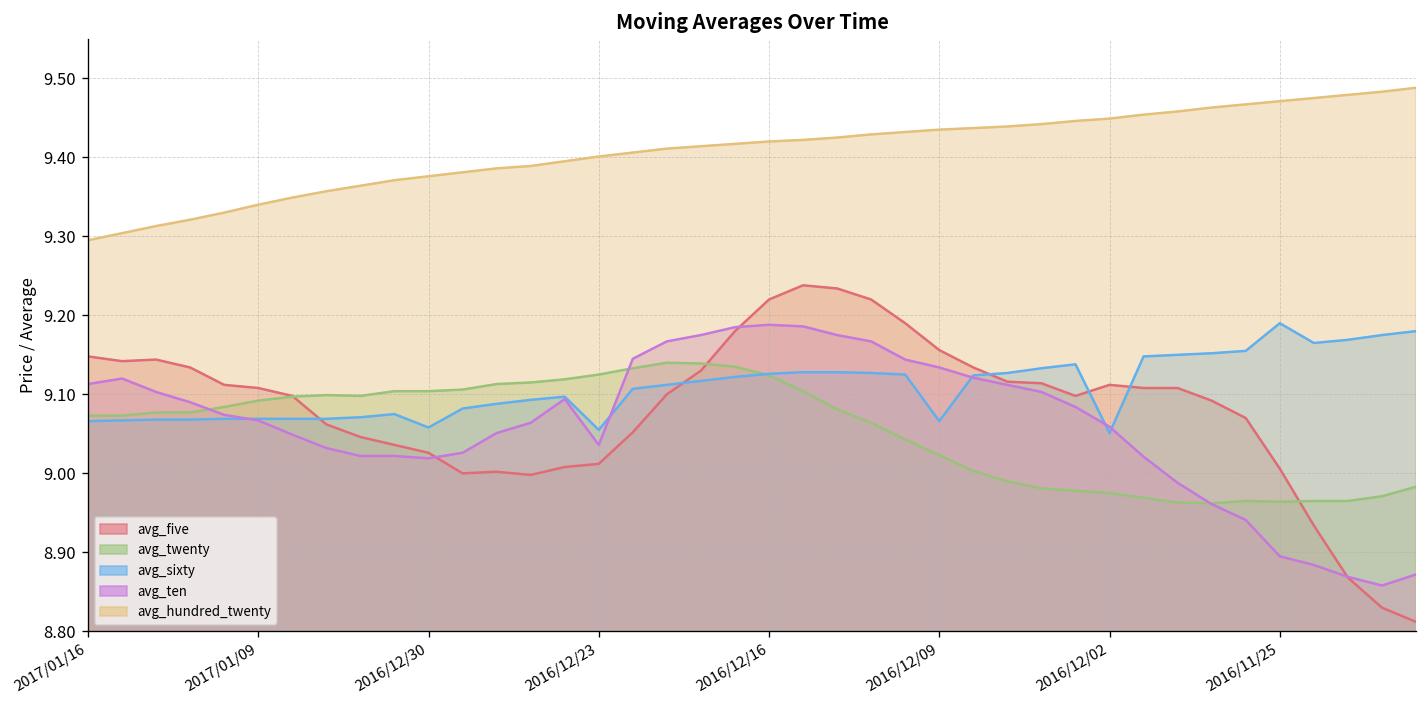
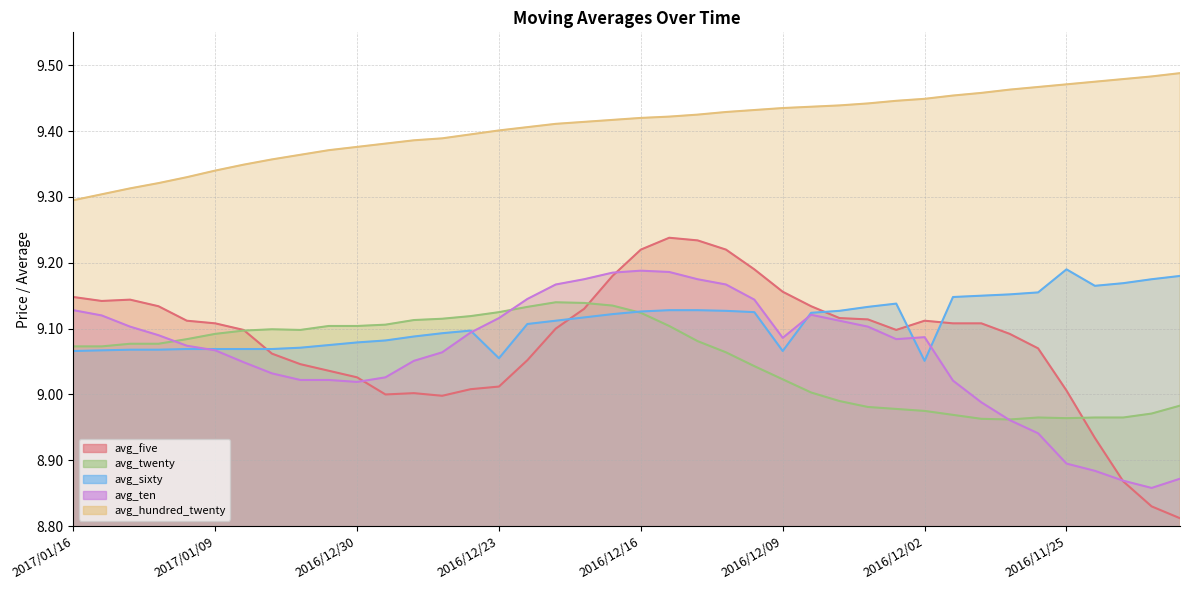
avg_ten, 2017/01/16: 9.11 -> 9.13
avg_sixty, 2016/12/30: 9.06 -> 9.08
avg_ten, 2016/12/23: 9.04 -> 9.12
avg_ten, 2016/12/09: 9.13 -> 9.09
avg_ten, 2016/12/02: 9.06 -> 9.09
